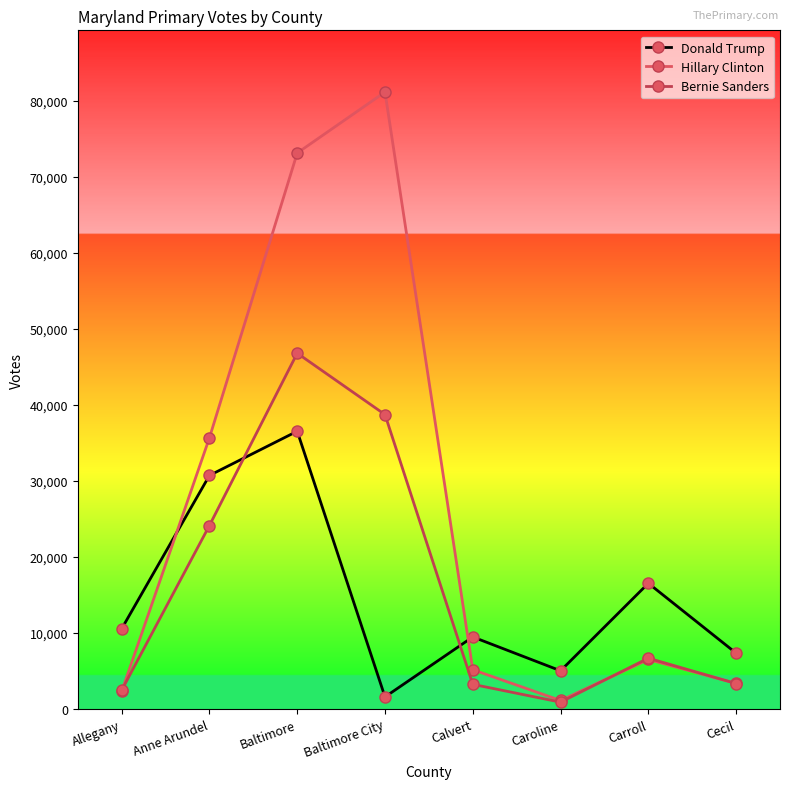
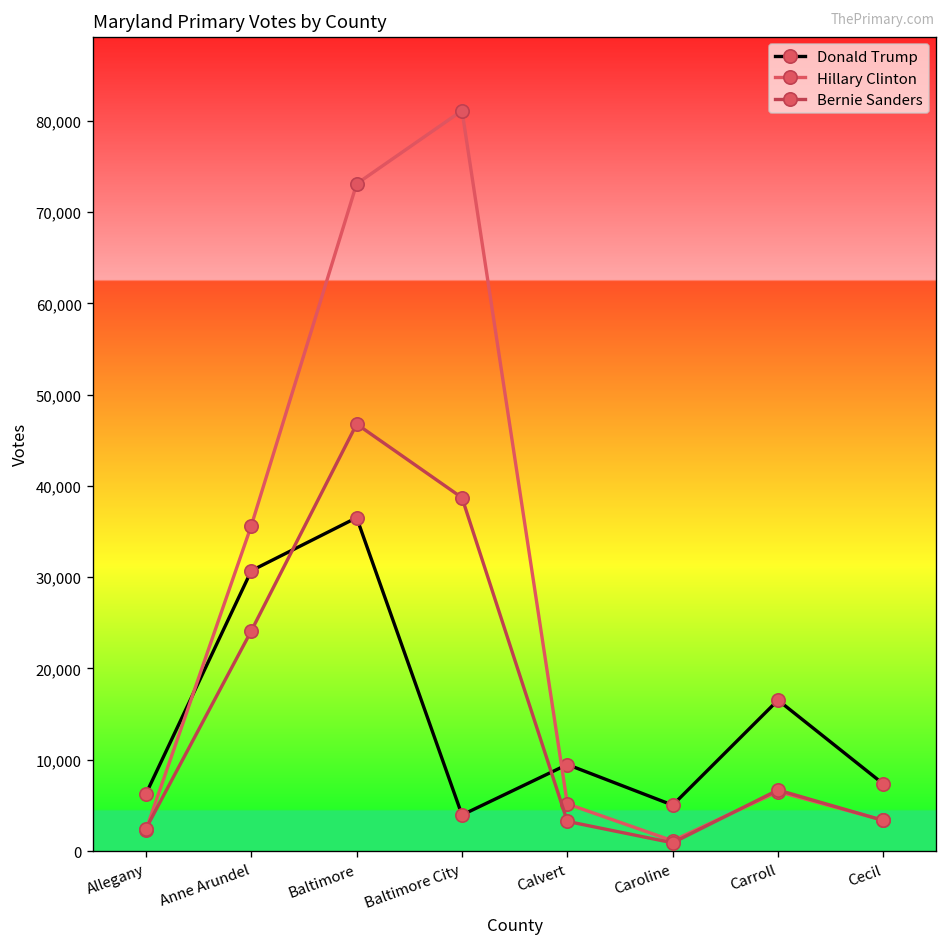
Donald Trump, Allegany: 11,000 -> 6,000
Donald Trump, Baltimore City: 2,000 -> 4,000
